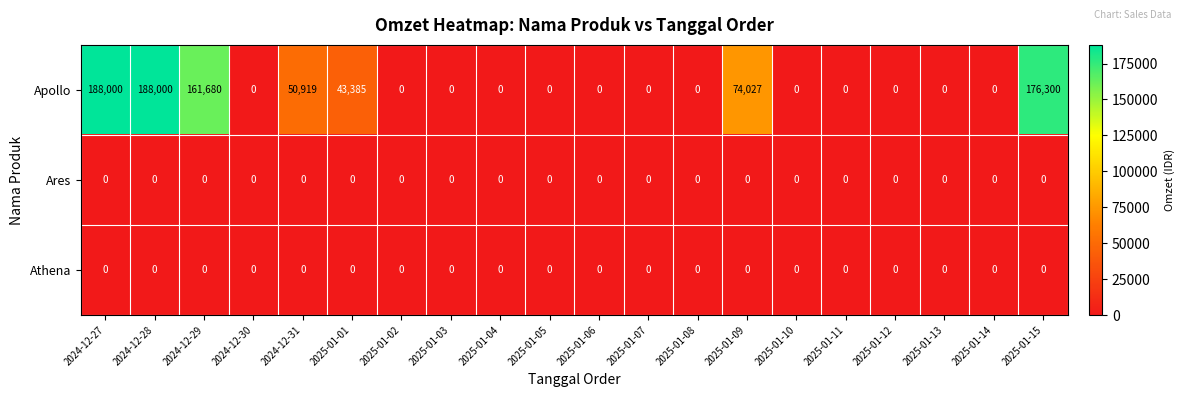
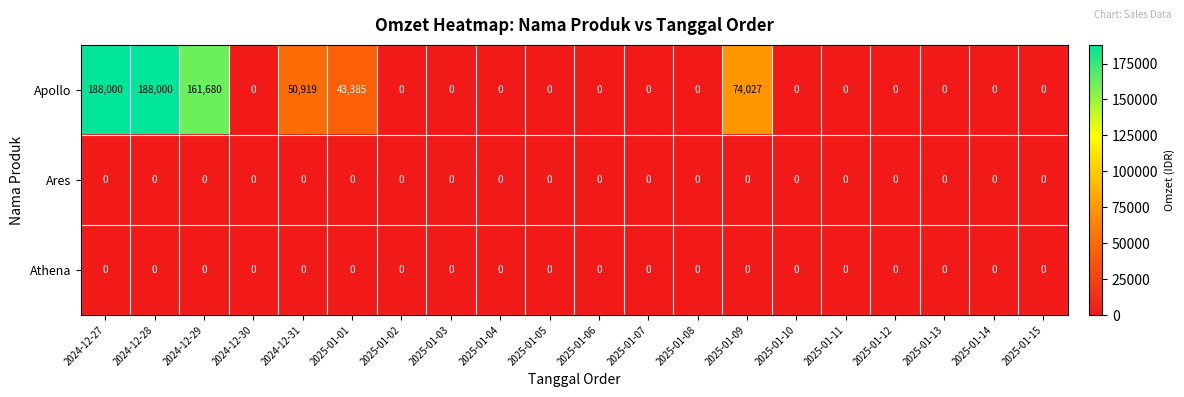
Apollo, 2025-01-15: 176,300 -> 0
